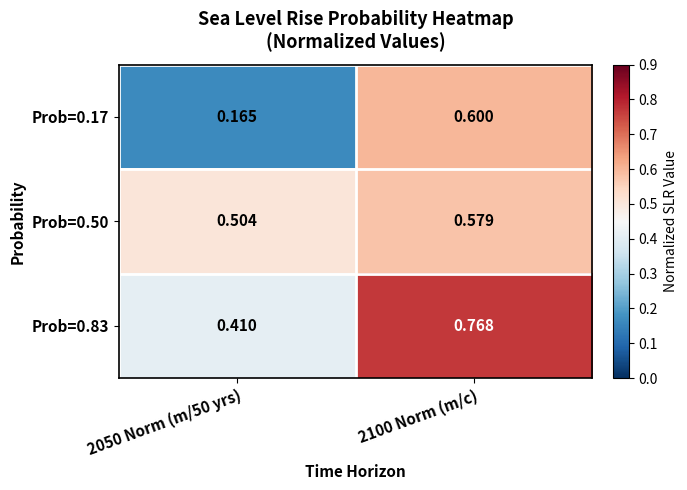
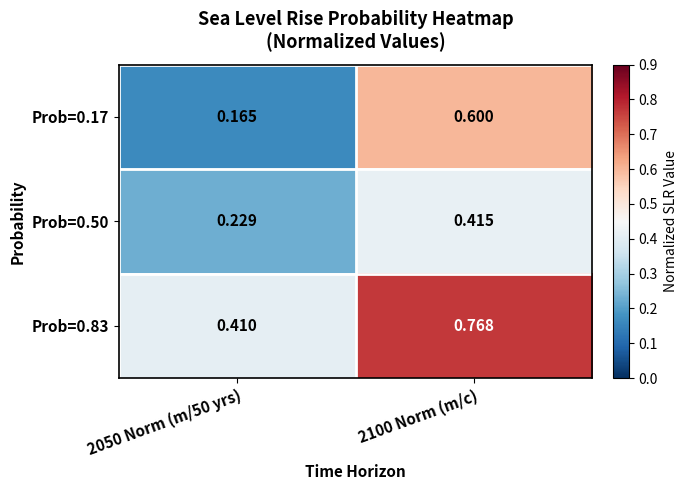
Prob=0.50, 2050 Norm (m/50 yrs): 0.504 -> 0.229
Prob=0.50, 2100 Norm (m/c): 0.579 -> 0.415
